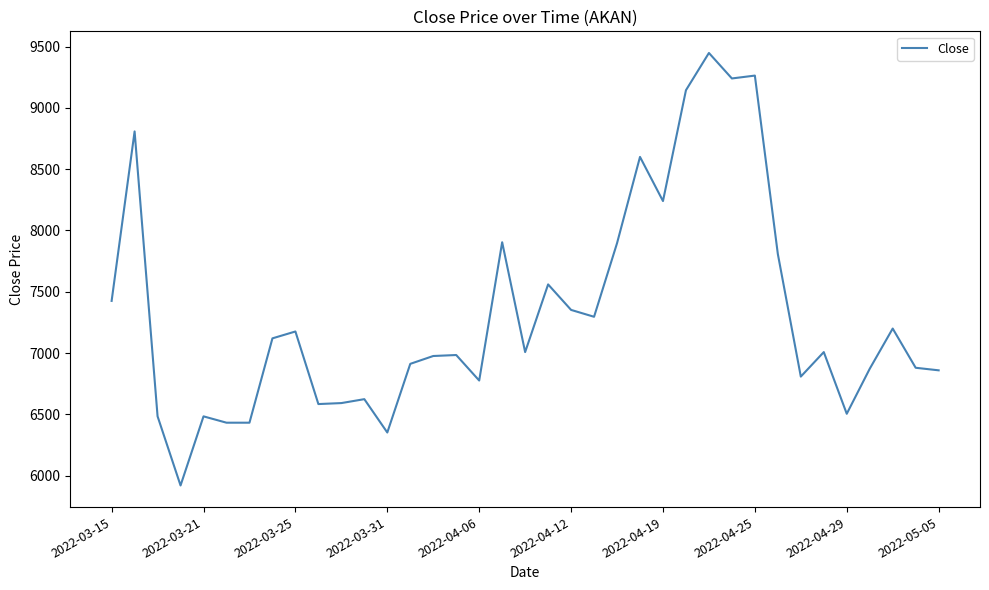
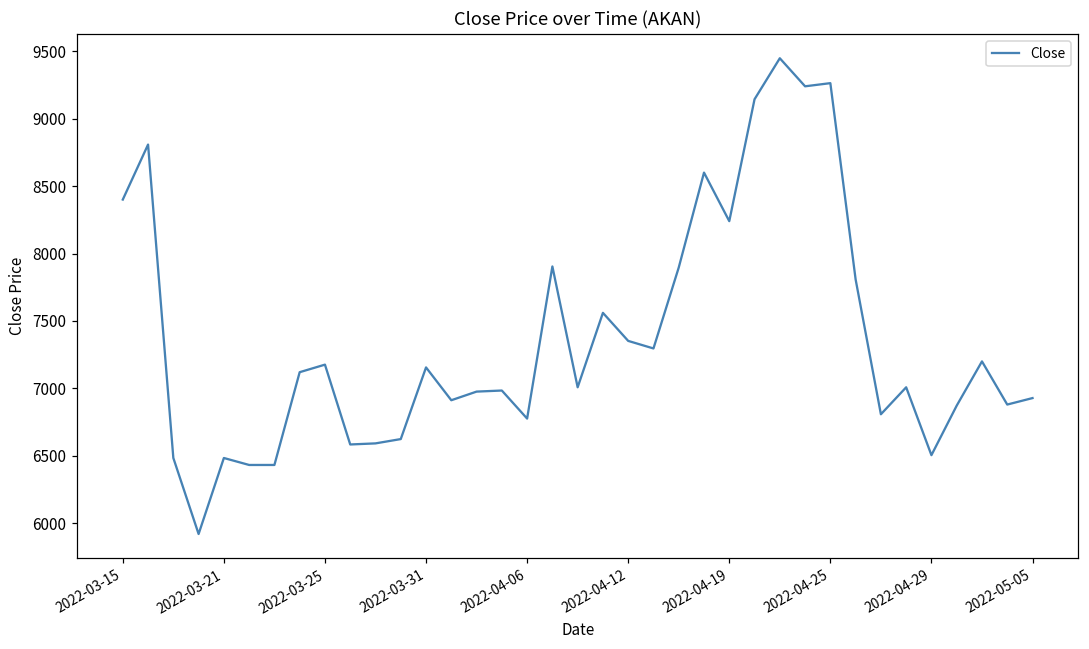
2022-03-15: 7430 -> 8400
2022-03-31: 6350 -> 7160
2022-05-05: 6860 -> 6930
